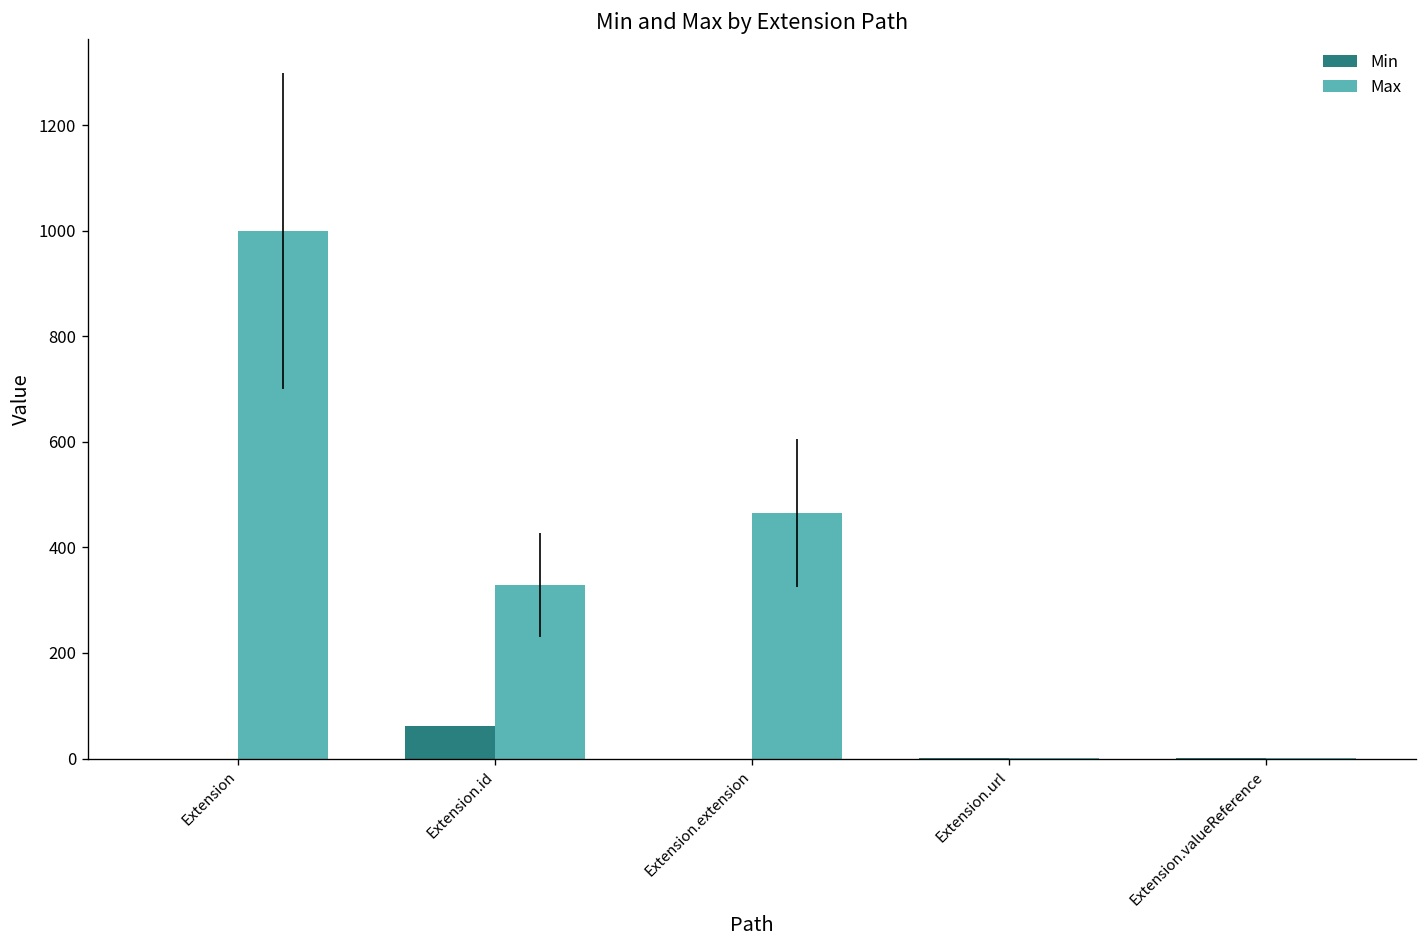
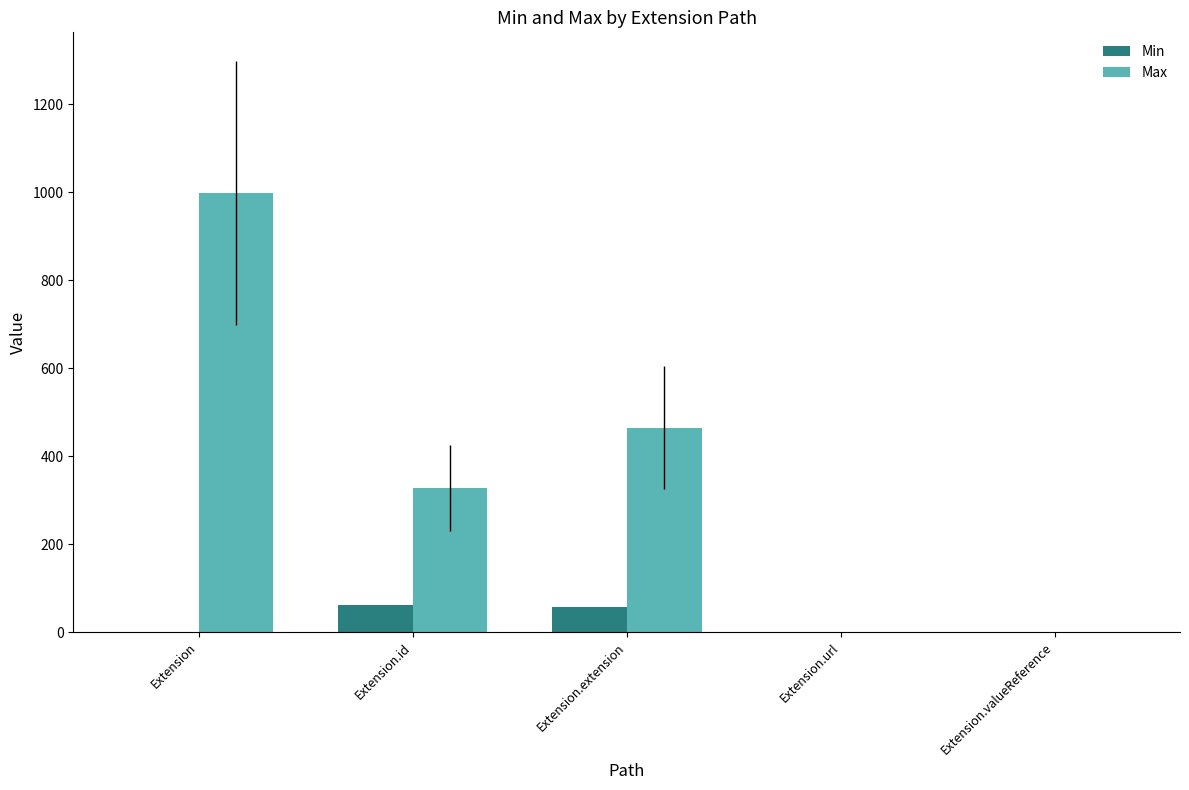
Min, Extension.extension: 0 -> 60
